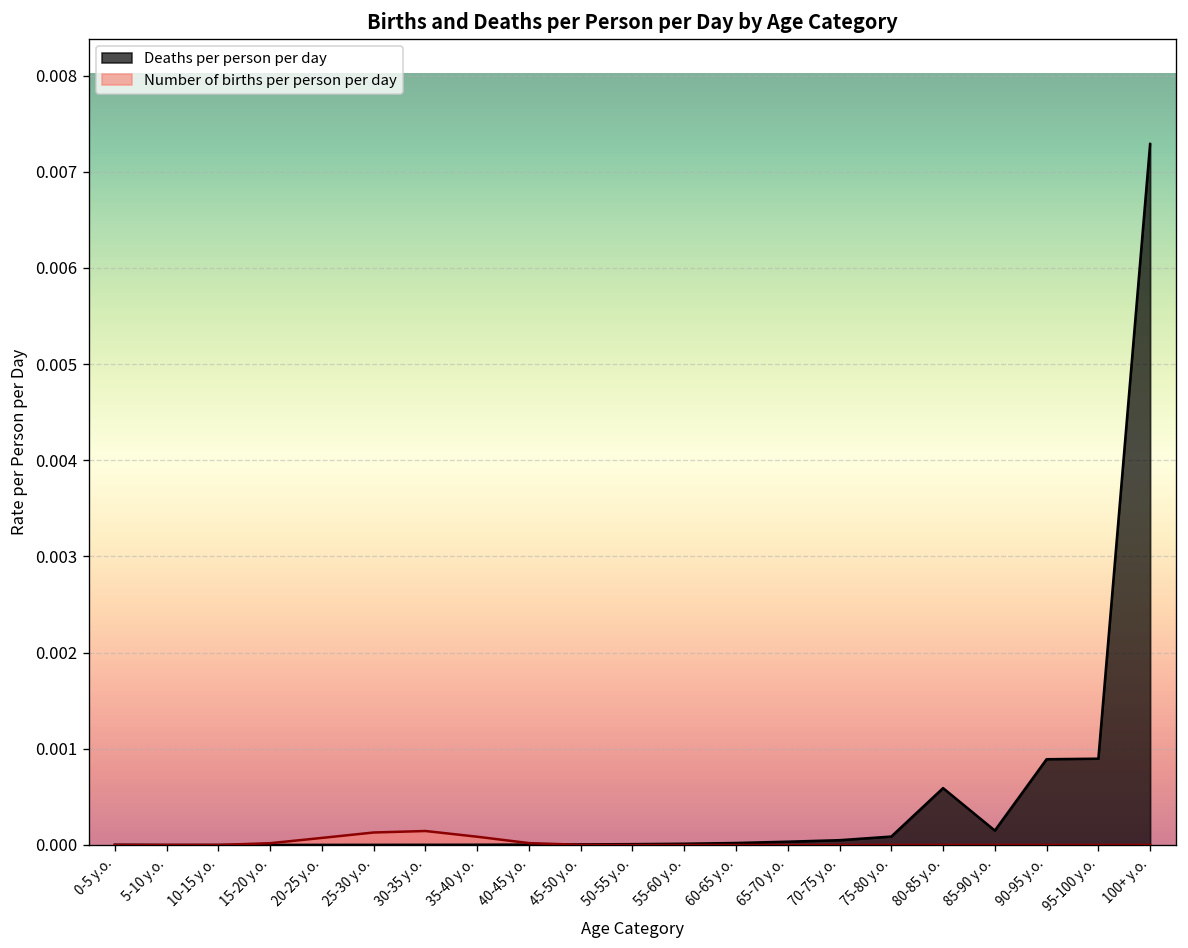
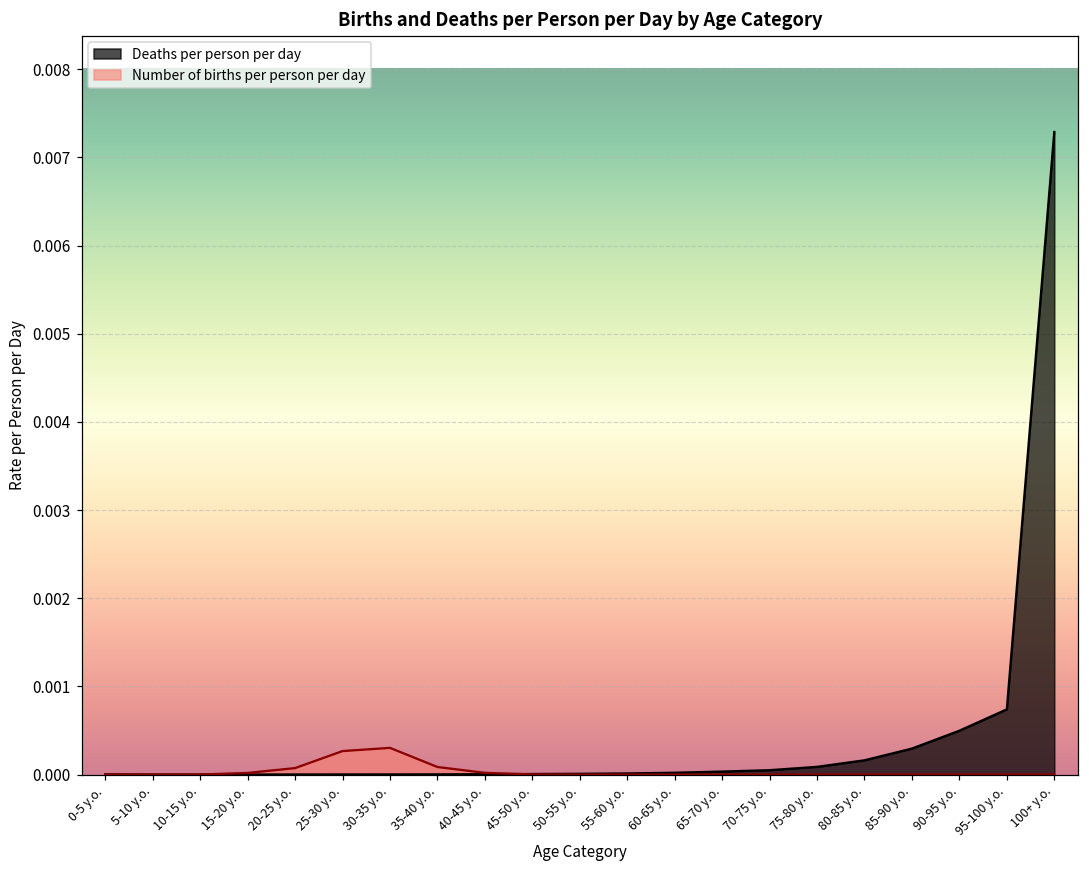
Number of births per person per day, 25-30 y.o.: 0.0001 -> 0.0003
Number of births per person per day, 30-35 y.o.: 0.0001 -> 0.0003
Deaths per person per day, 80-85 y.o.: 0.0006 -> 0.0002
Deaths per person per day, 85-90 y.o.: 0.0001 -> 0.0003
Deaths per person per day, 90-95 y.o.: 0.0009 -> 0.0005
Deaths per person per day, 95-100 y.o.: 0.0009 -> 0.0007
